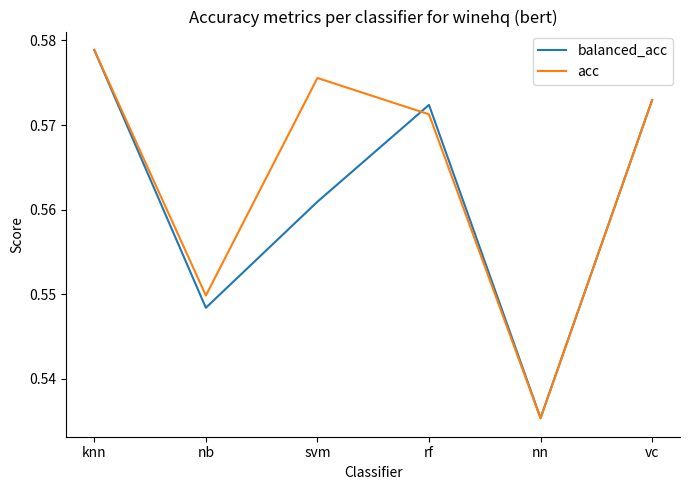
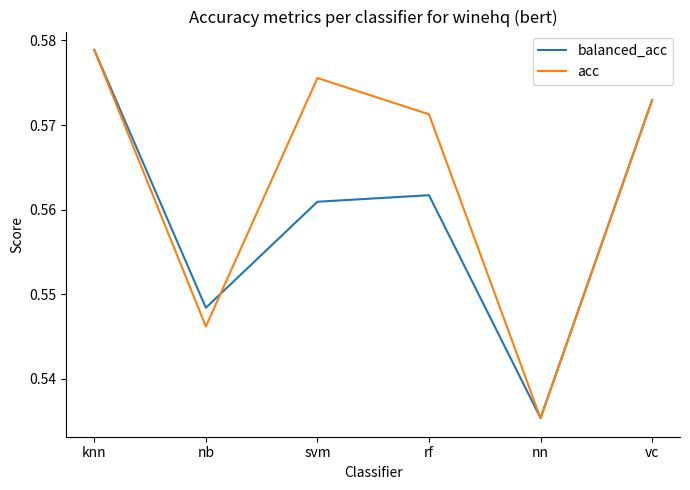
acc, nb: 0.550 -> 0.546
balanced_acc, rf: 0.572 -> 0.562
